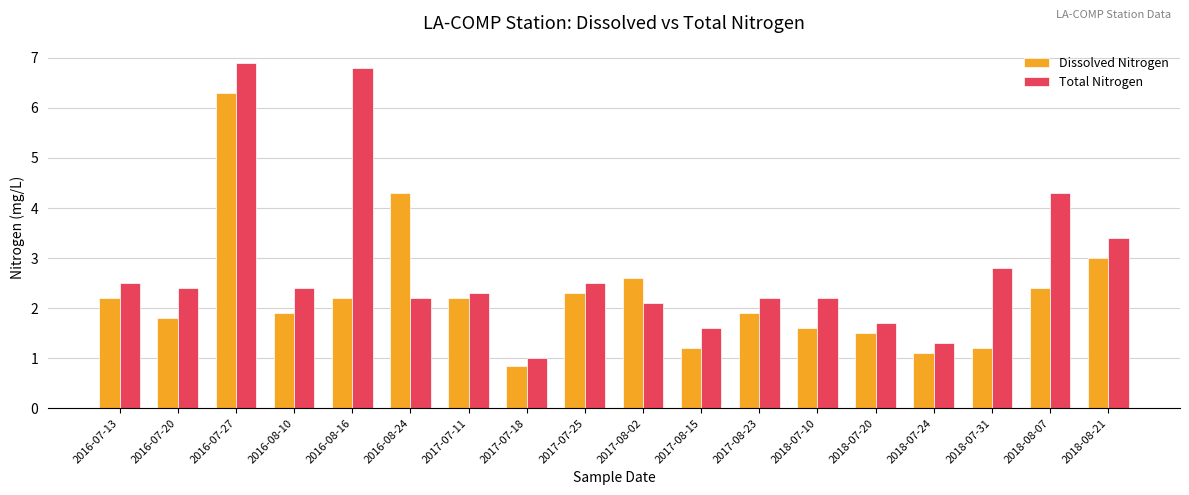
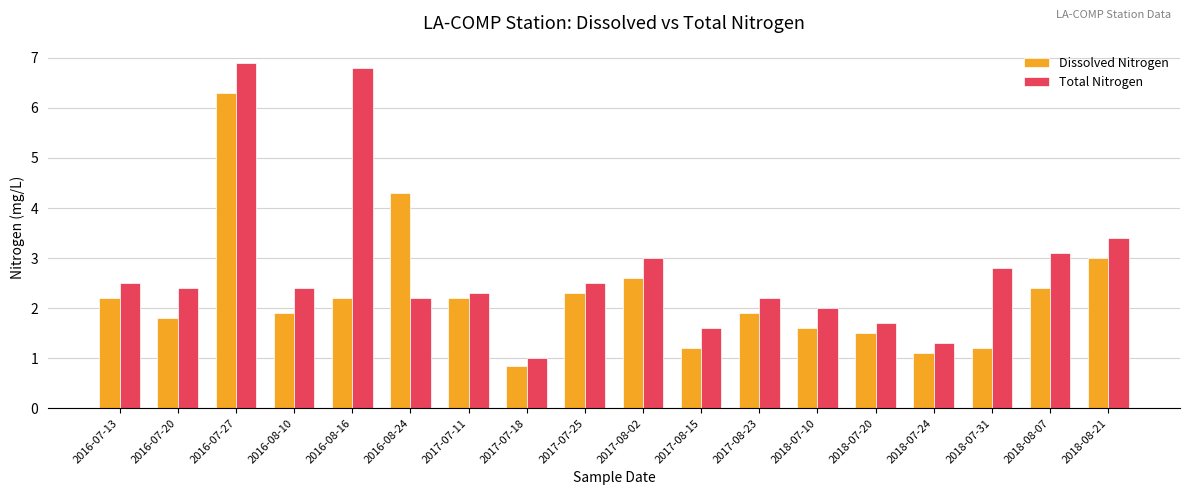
Total Nitrogen, 2017-08-02: 2.1 -> 3.0
Total Nitrogen, 2018-07-10: 2.2 -> 2.0
Total Nitrogen, 2018-08-07: 4.3 -> 3.1
